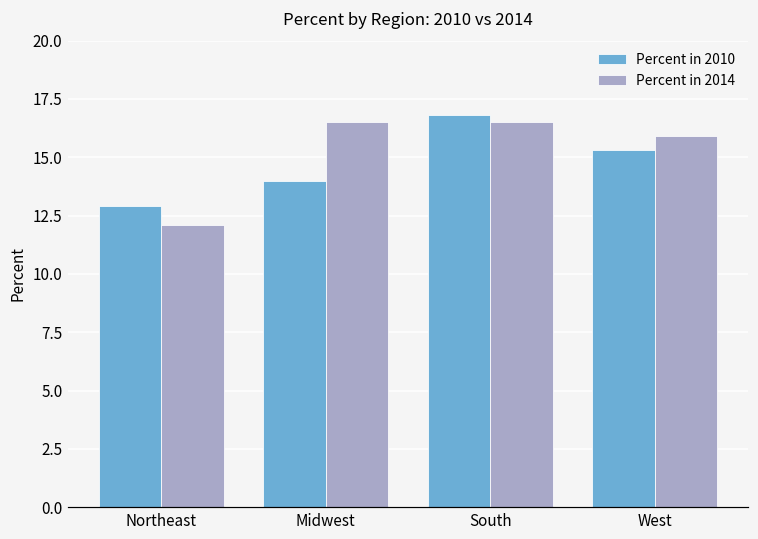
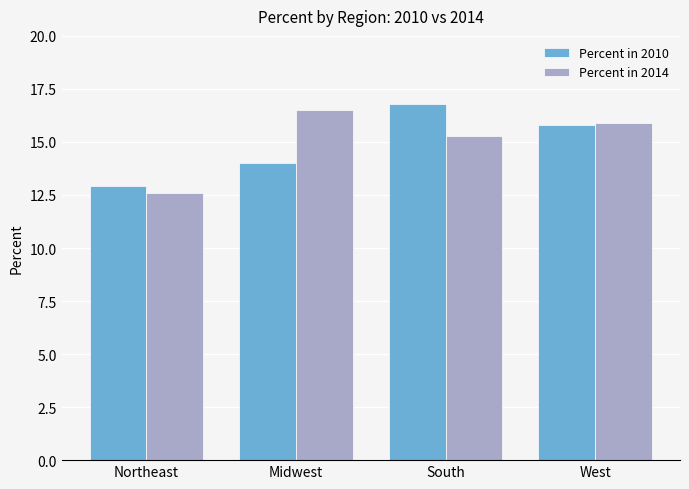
Percent in 2014, Northeast: 12.1 -> 12.6
Percent in 2014, South: 16.5 -> 15.3
Percent in 2010, West: 15.3 -> 15.8
